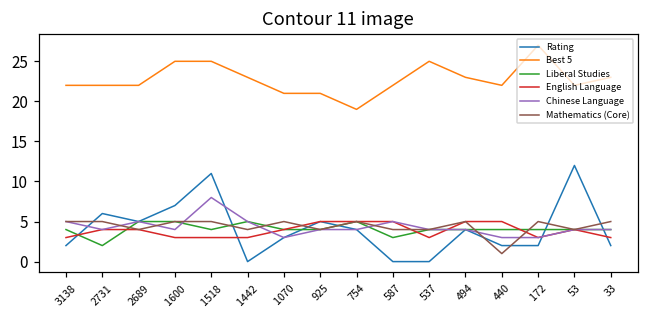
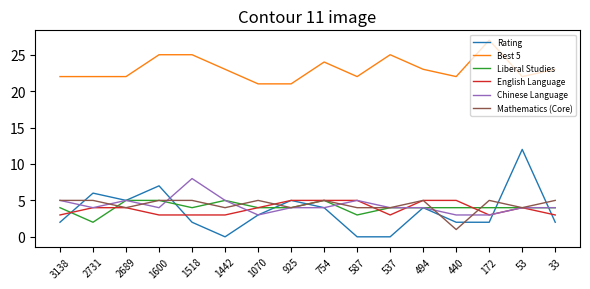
Rating, 1518: 11 -> 2
Best 5, 754: 19 -> 24
